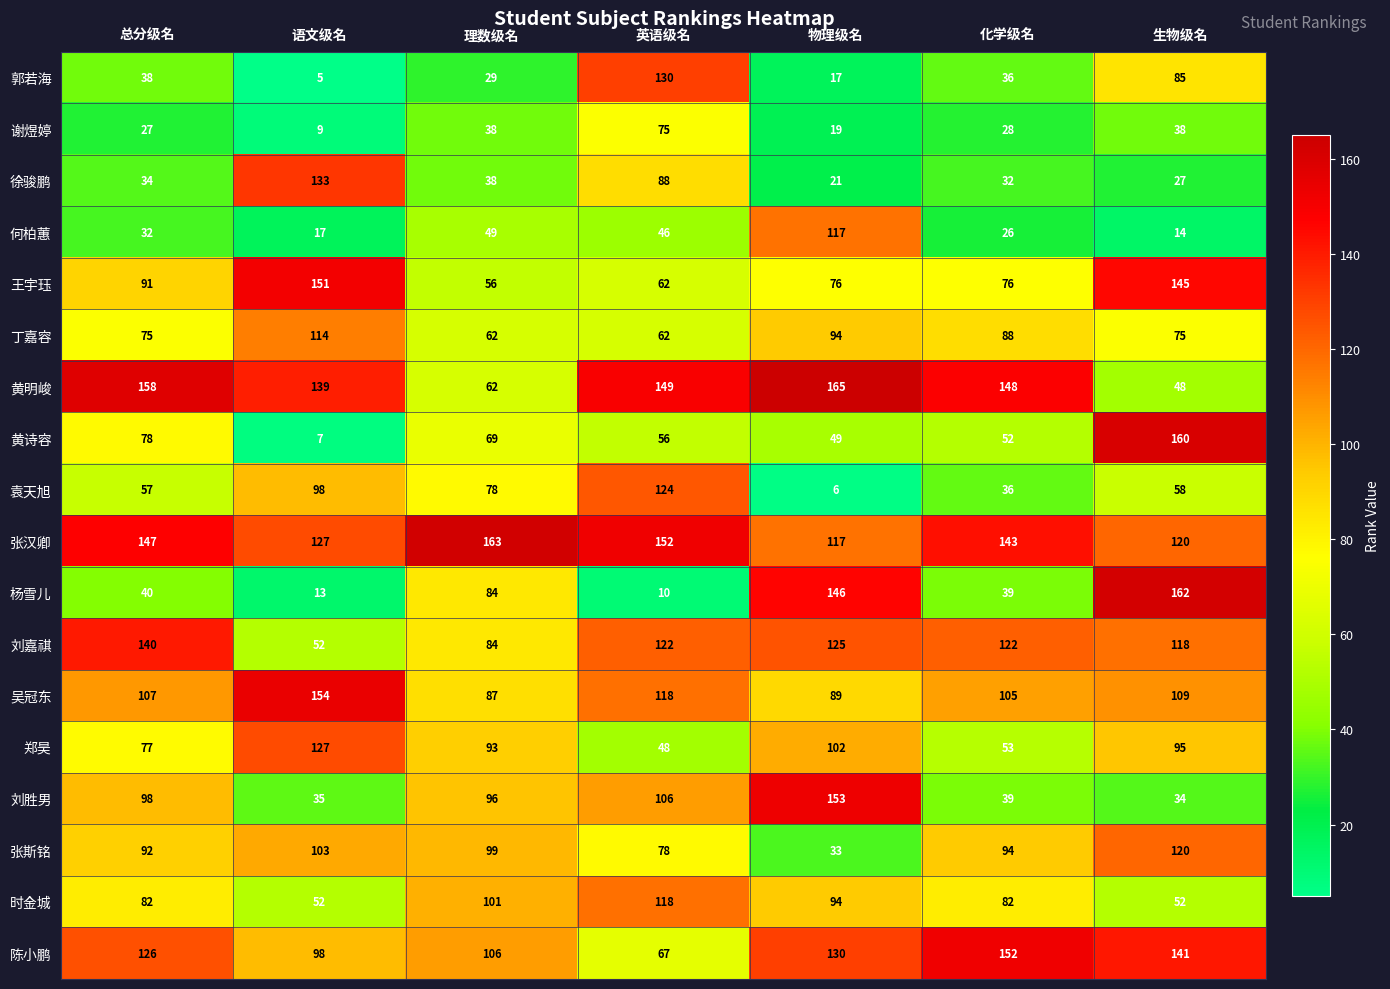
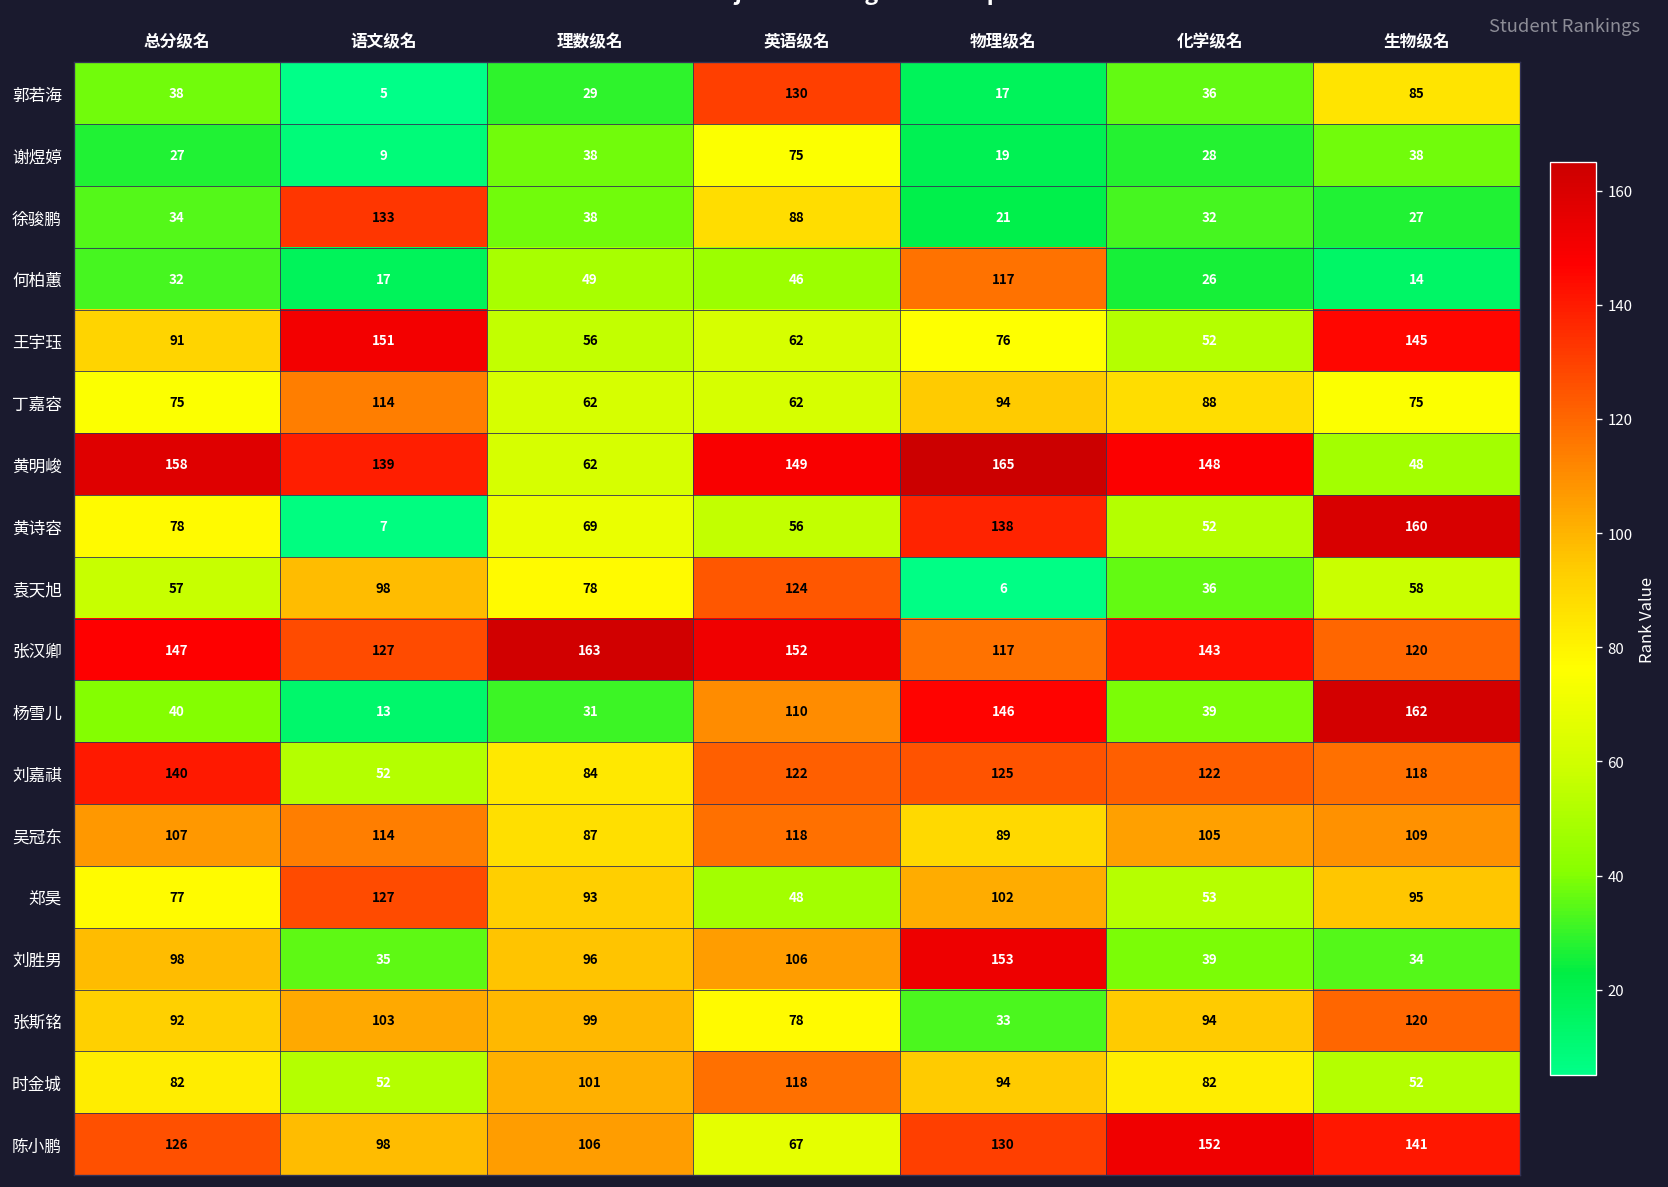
王宇珏, 化学级名: 76 -> 52
黄诗容, 物理级名: 49 -> 138
杨雪儿, 理数级名: 84 -> 31
杨雪儿, 英语级名: 10 -> 110
吴冠东, 语文级名: 154 -> 114
